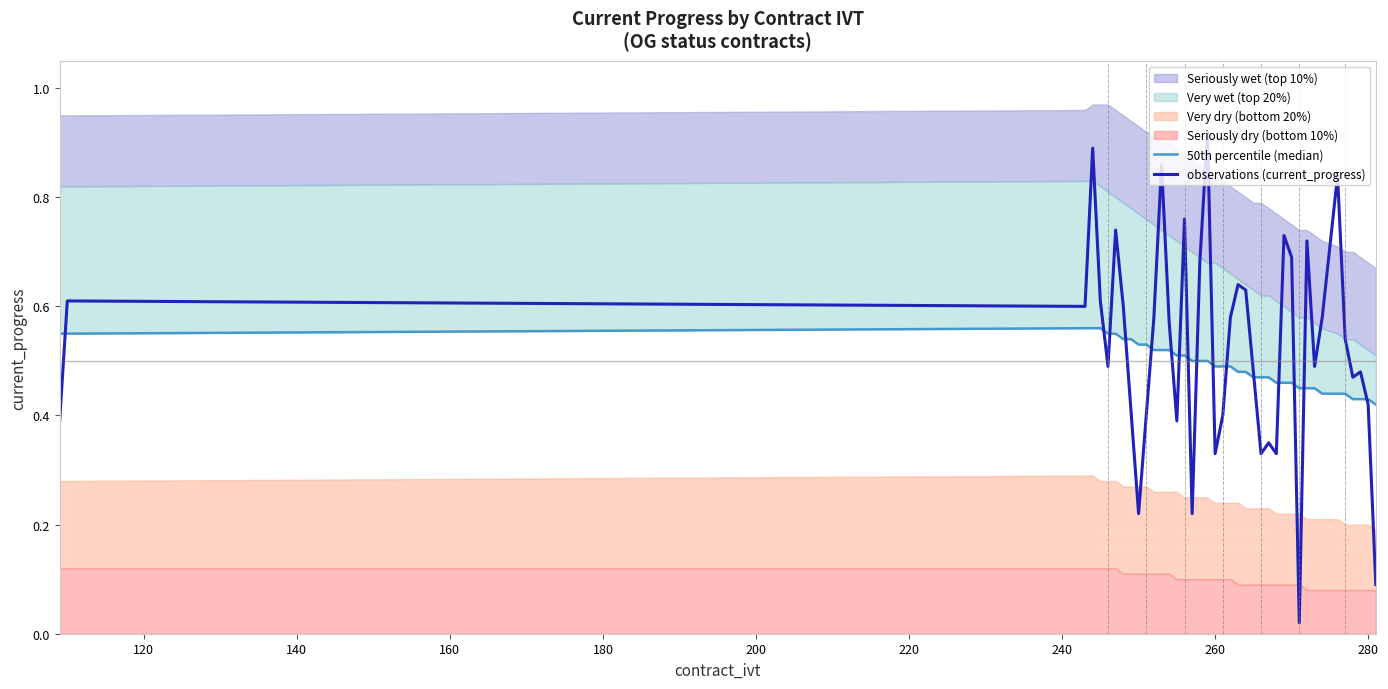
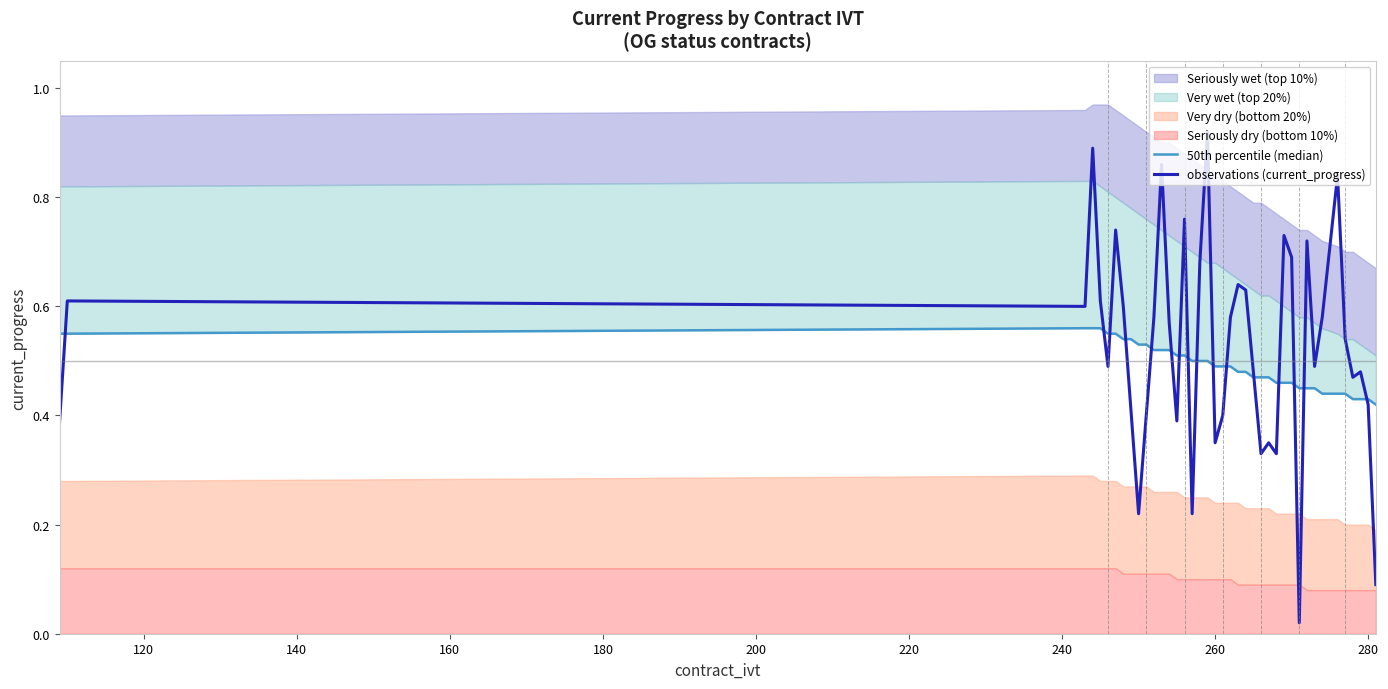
observations (current_progress), 260: 0.33 -> 0.35
